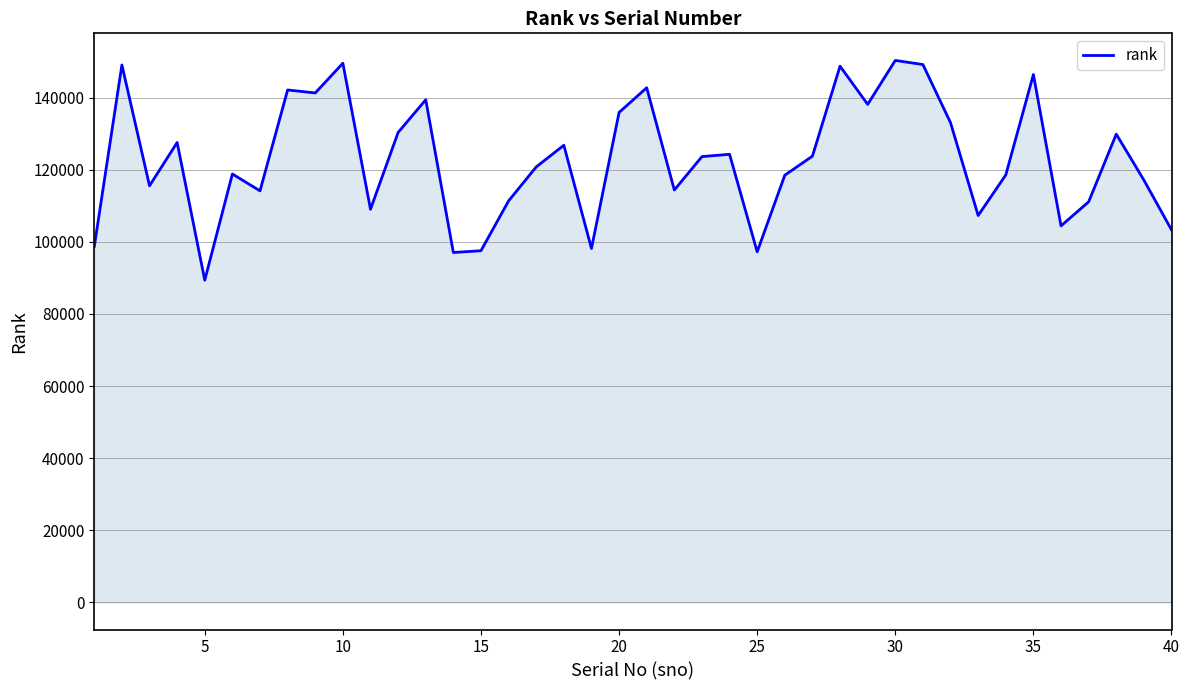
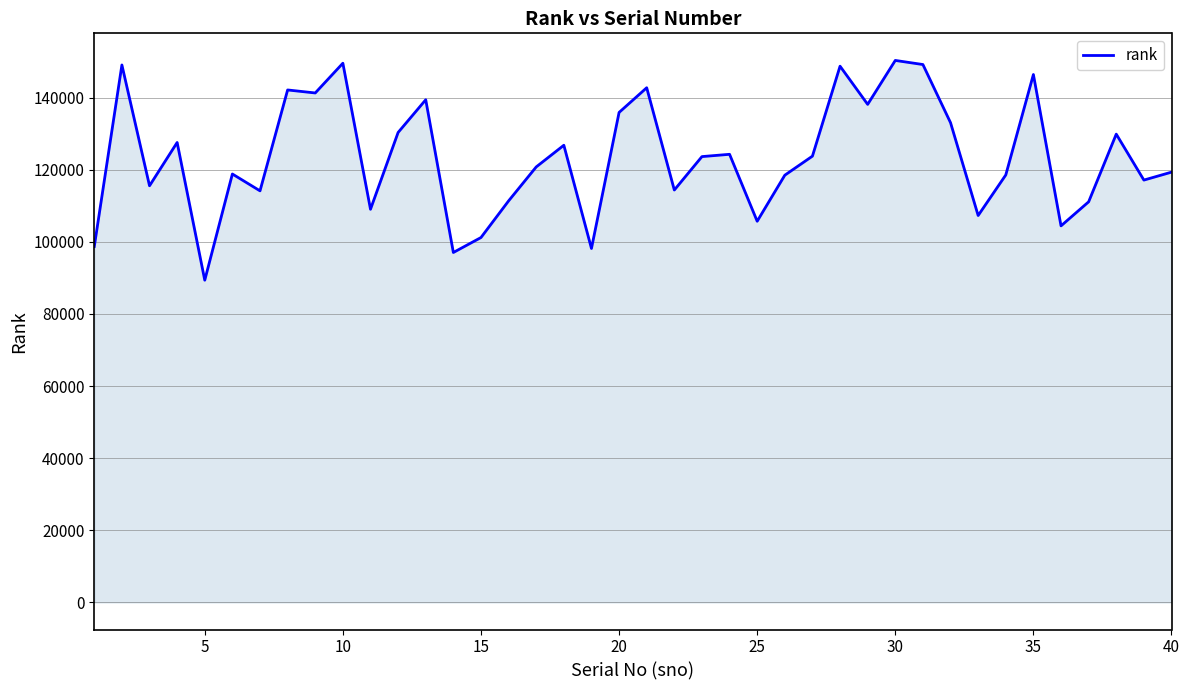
15: 98000 -> 101000
25: 97000 -> 106000
40: 103000 -> 119000
